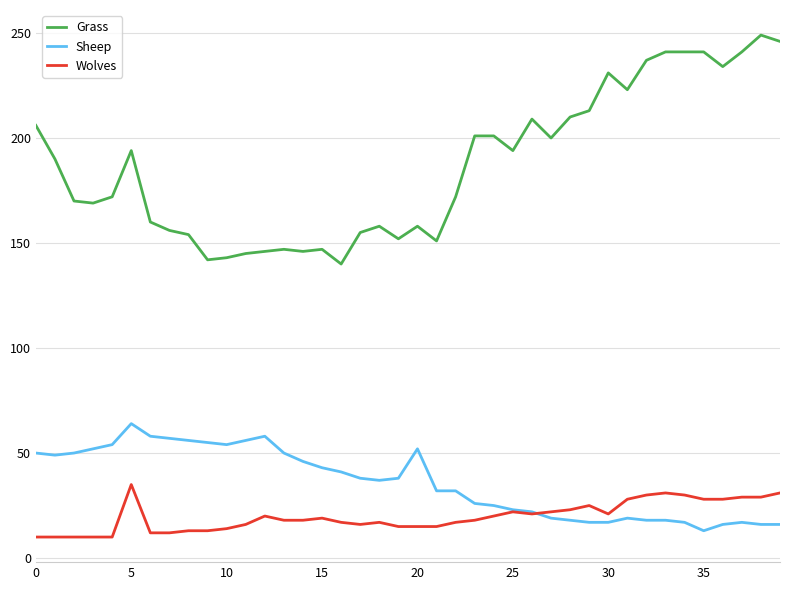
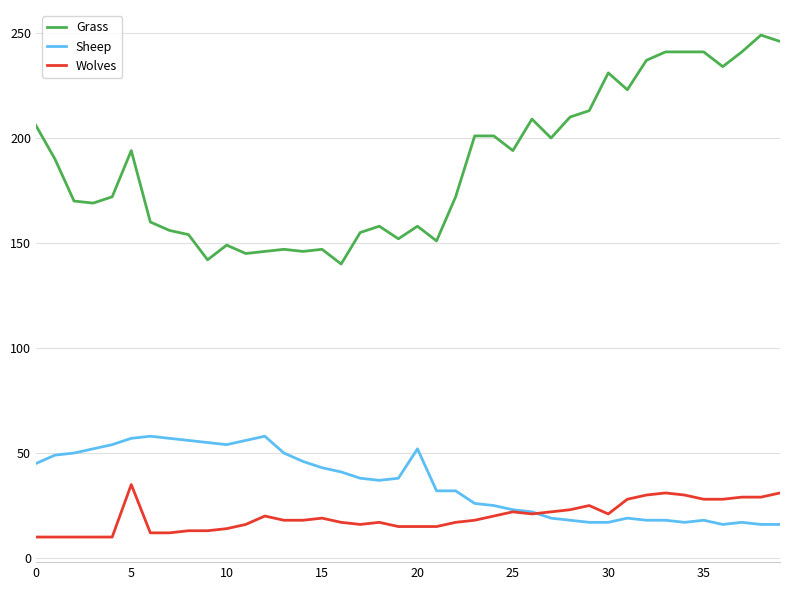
Sheep, 0: 50 -> 45
Sheep, 5: 64 -> 57
Grass, 10: 143 -> 149
Sheep, 35: 13 -> 18
